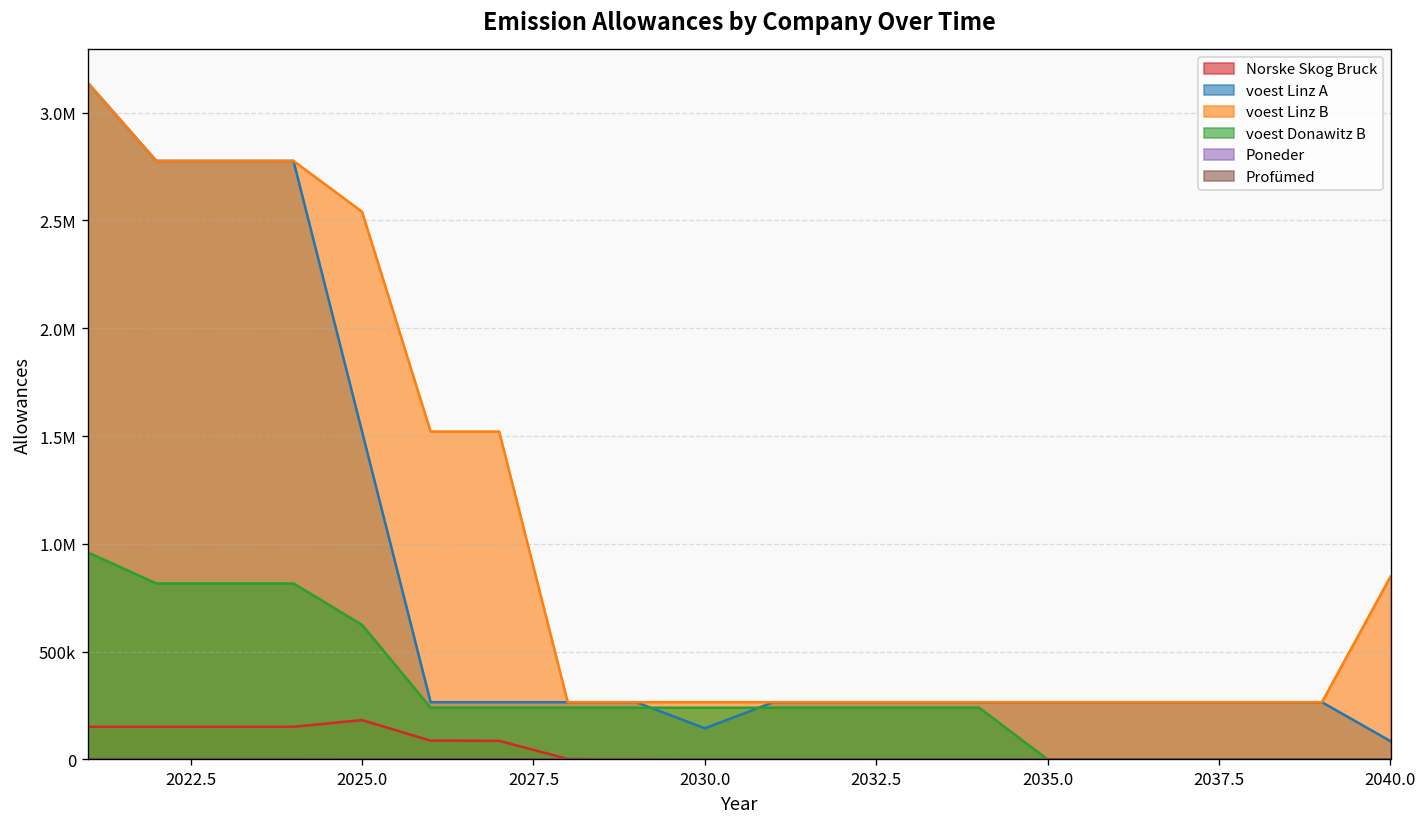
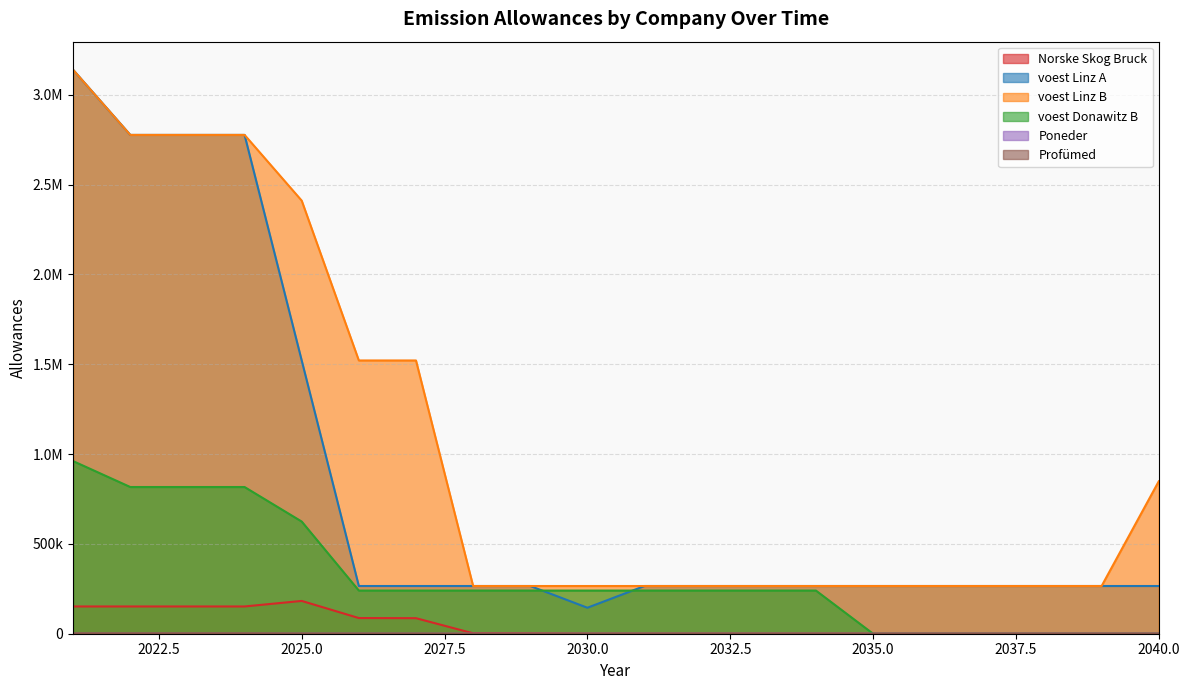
voest Linz B, 2025.0: 2540000 -> 2410000
voest Linz A, 2040.0: 90000 -> 270000
